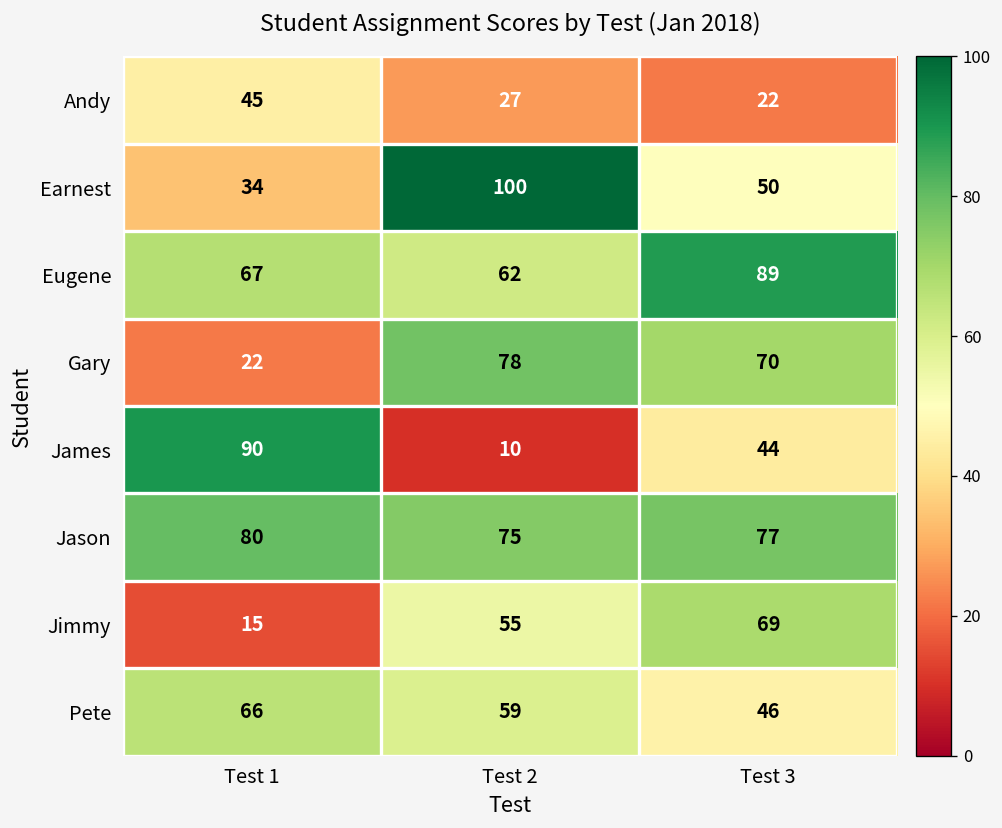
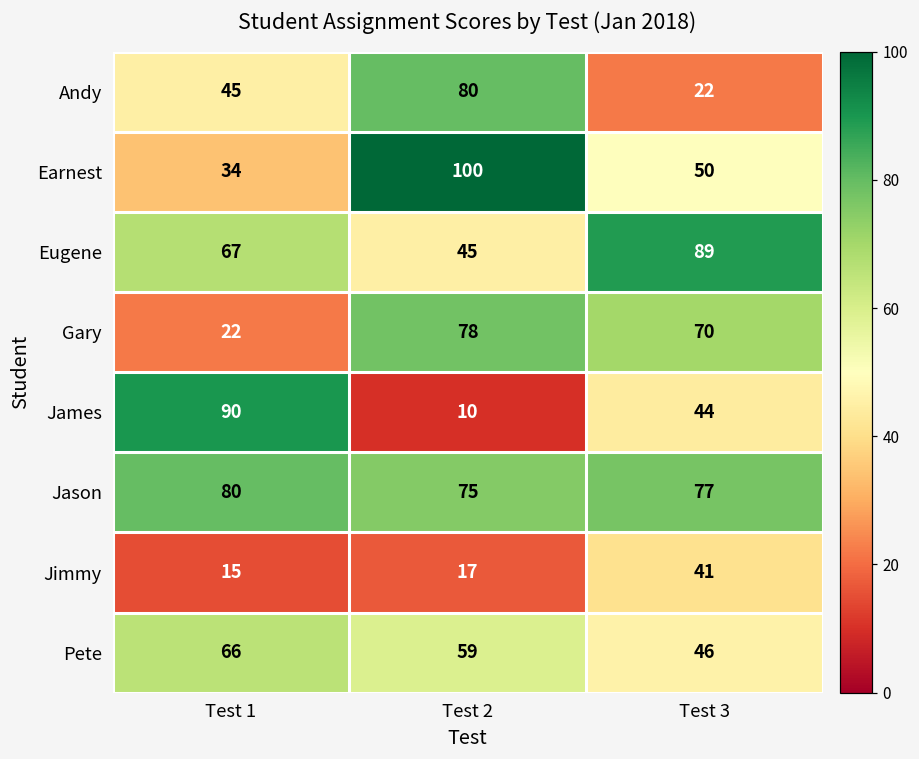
Andy, Test 2: 27 -> 80
Eugene, Test 2: 62 -> 45
Jimmy, Test 2: 55 -> 17
Jimmy, Test 3: 69 -> 41
